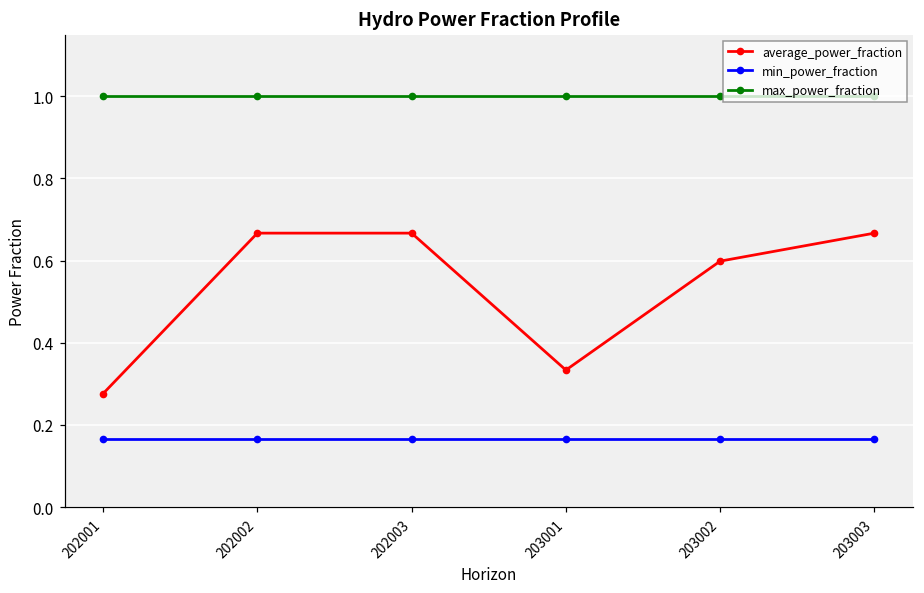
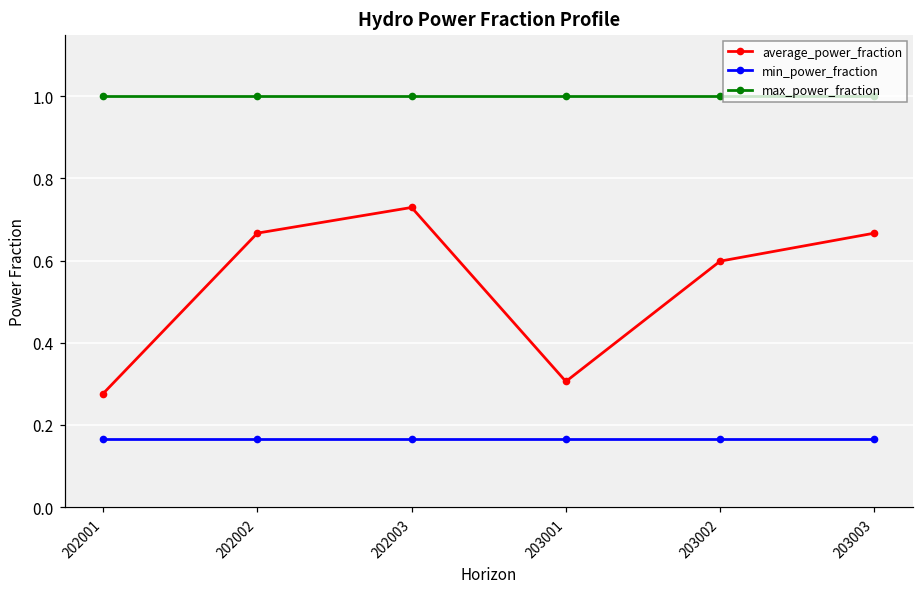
average_power_fraction, 202003: 0.67 -> 0.73
average_power_fraction, 203001: 0.33 -> 0.31
